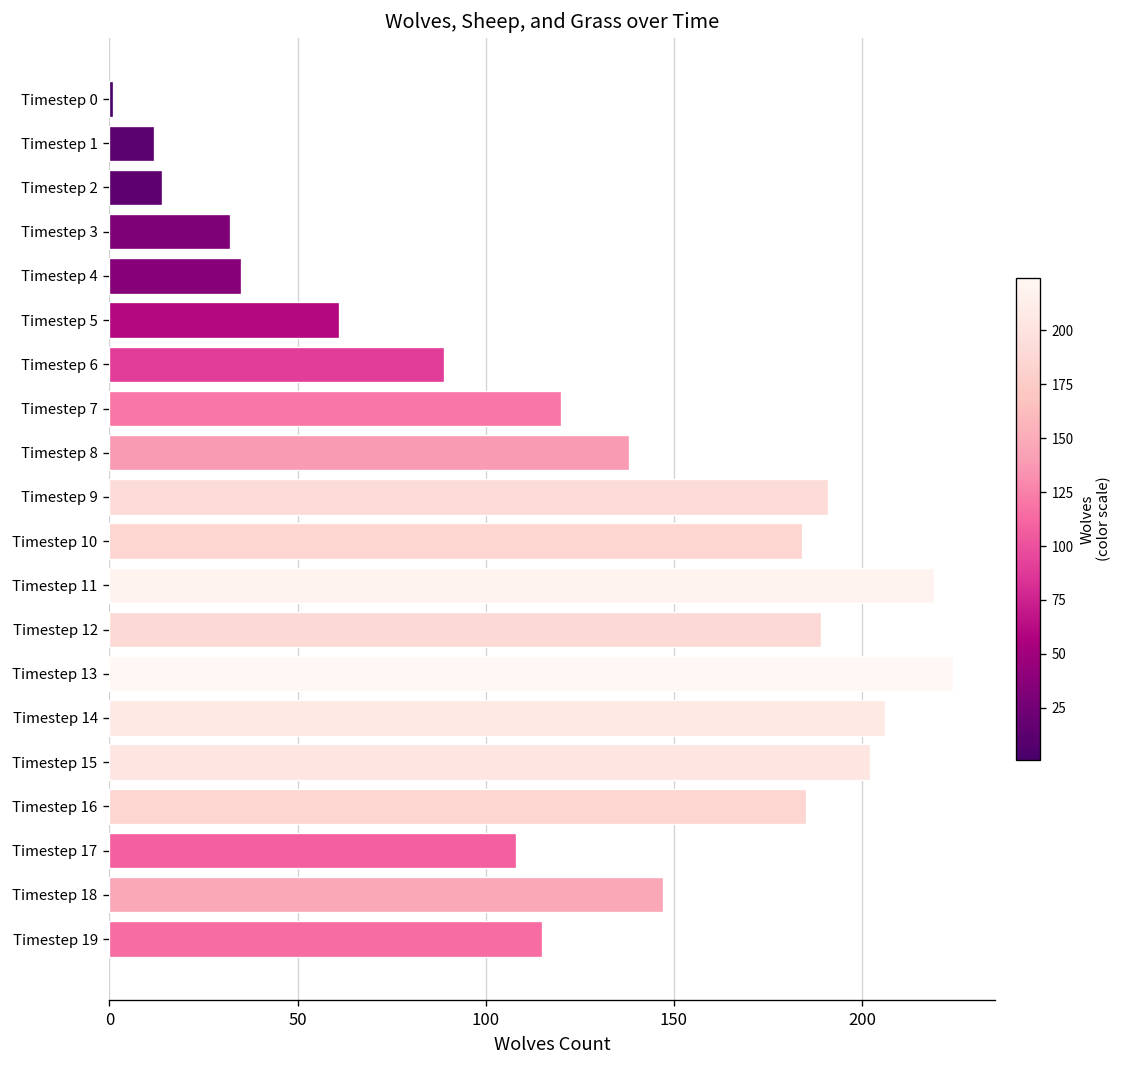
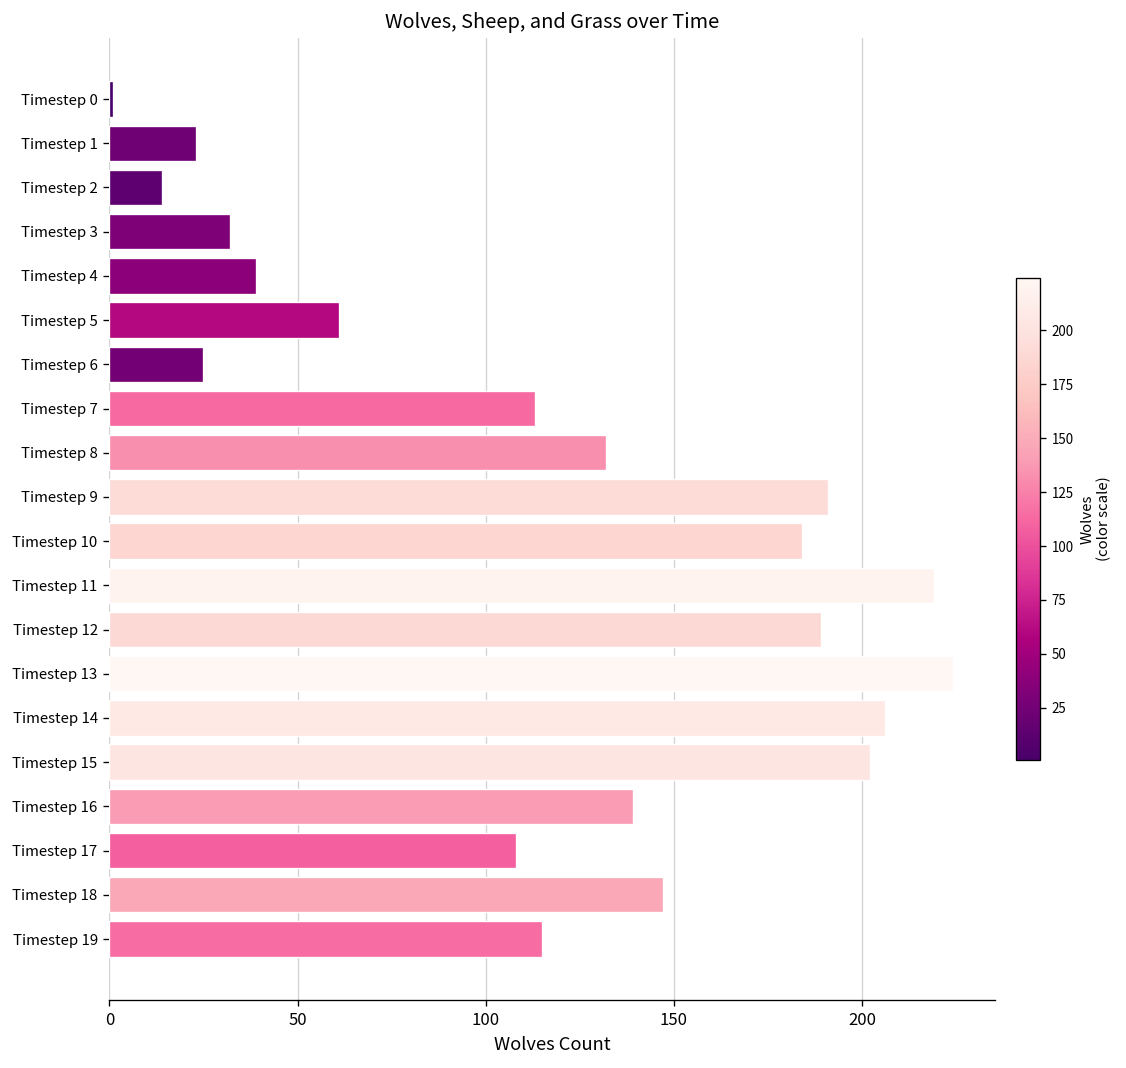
Timestep 1: 12 -> 23
Timestep 4: 35 -> 39
Timestep 6: 89 -> 25
Timestep 7: 120 -> 113
Timestep 8: 138 -> 132
Timestep 16: 185 -> 139
